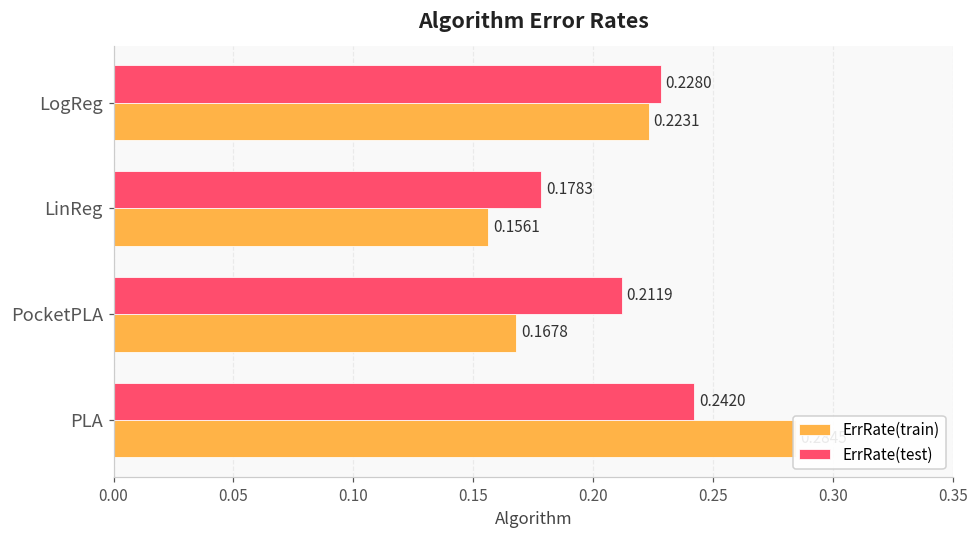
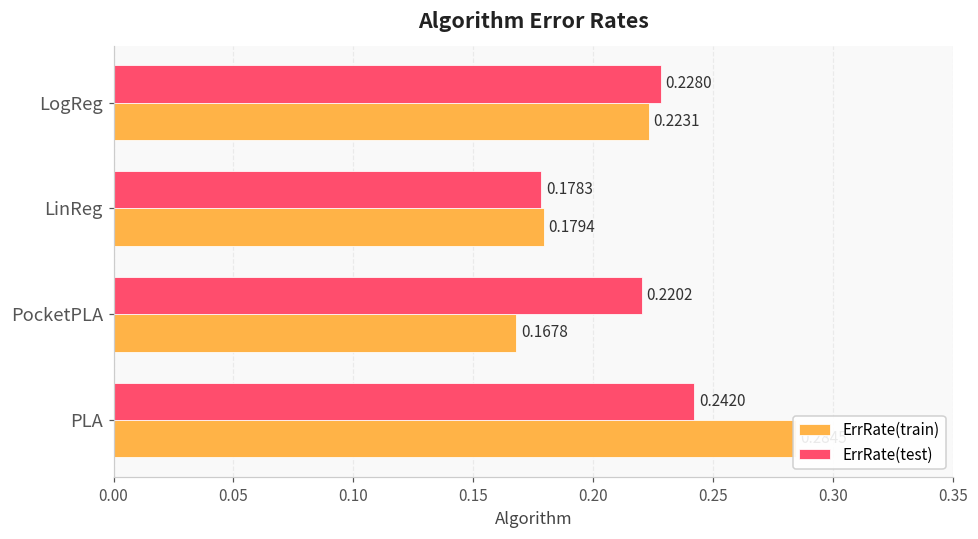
ErrRate(train), LinReg: 0.1561 -> 0.1794
ErrRate(test), PocketPLA: 0.2119 -> 0.2202
